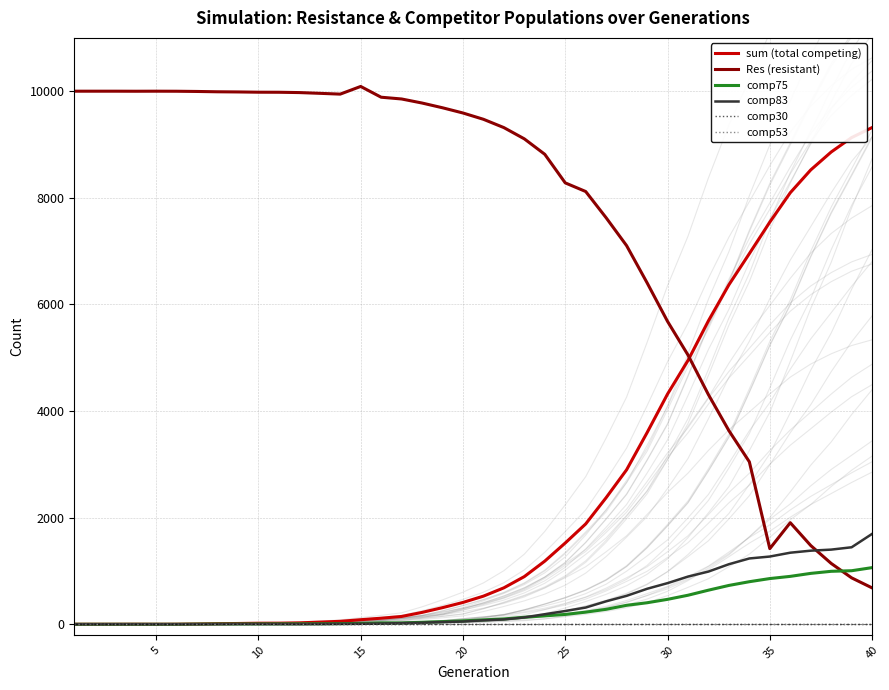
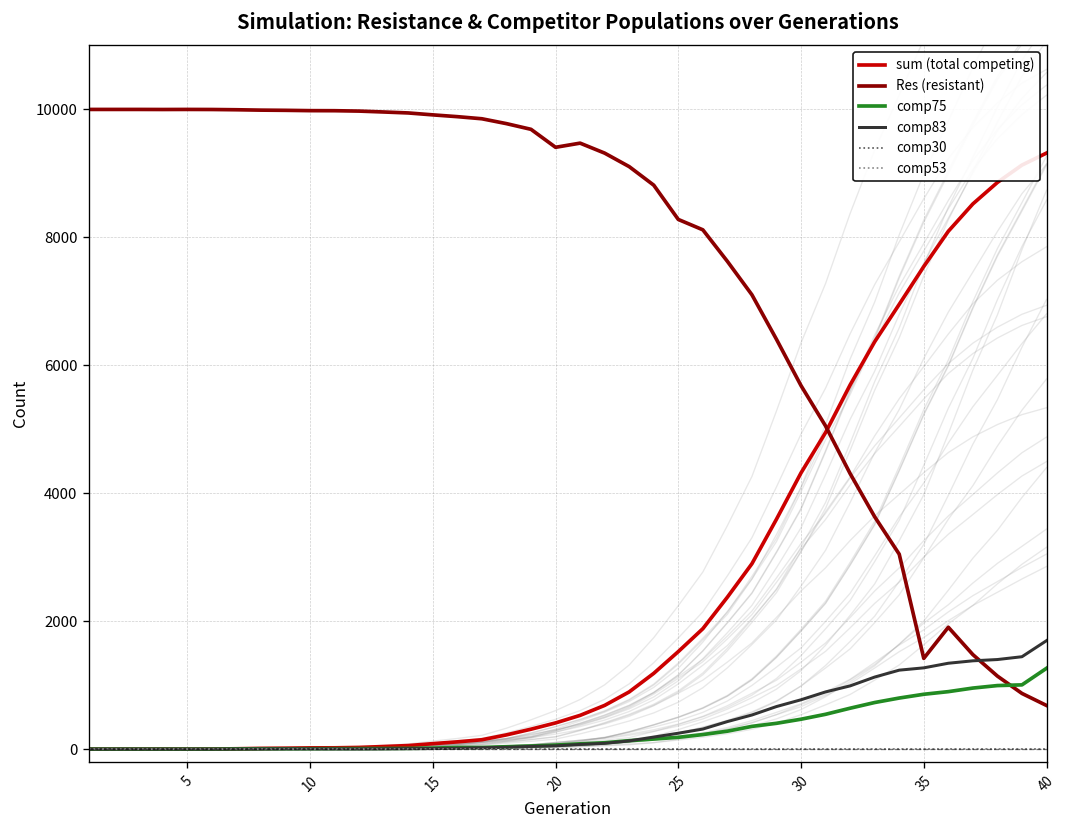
Res (resistant), 15: 10100 -> 9900
Res (resistant), 20: 9600 -> 9400
comp75, 40: 1100 -> 1300
